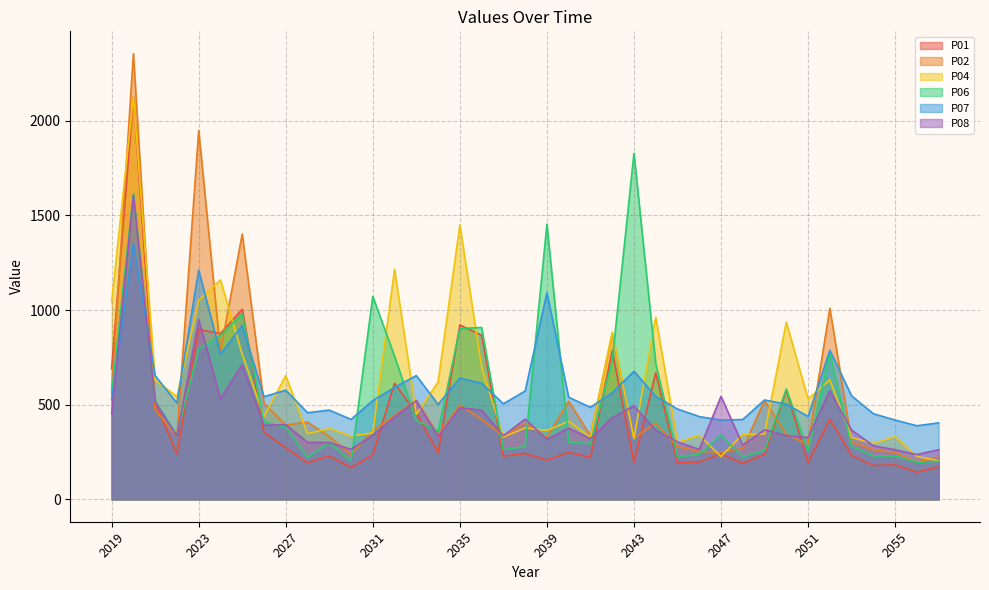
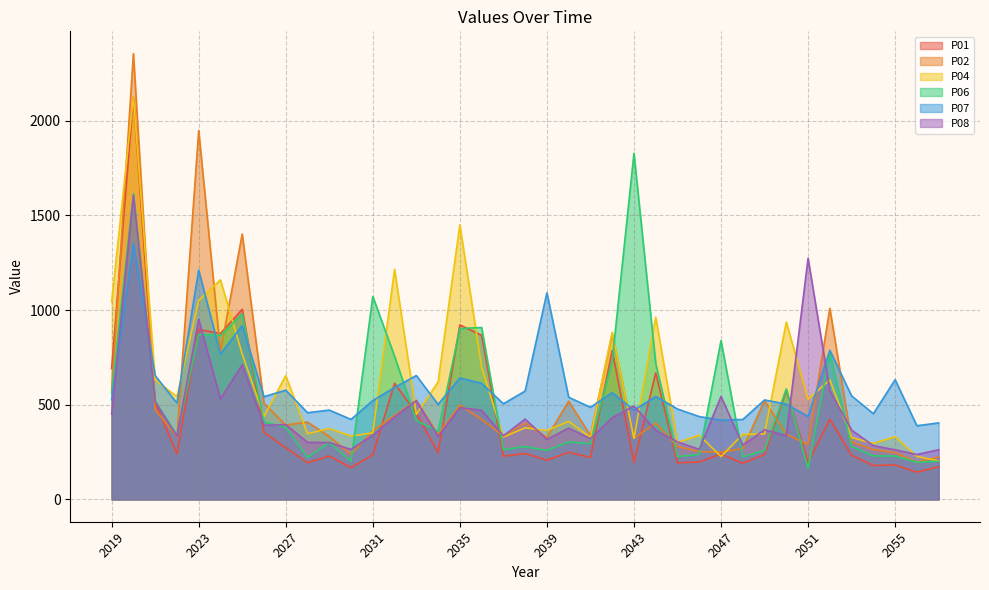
P06, 2023: 790 -> 870
P06, 2039: 1450 -> 260
P07, 2043: 680 -> 470
P06, 2047: 340 -> 840
P06, 2051: 260 -> 160
P08, 2051: 330 -> 1270
P07, 2055: 420 -> 630
